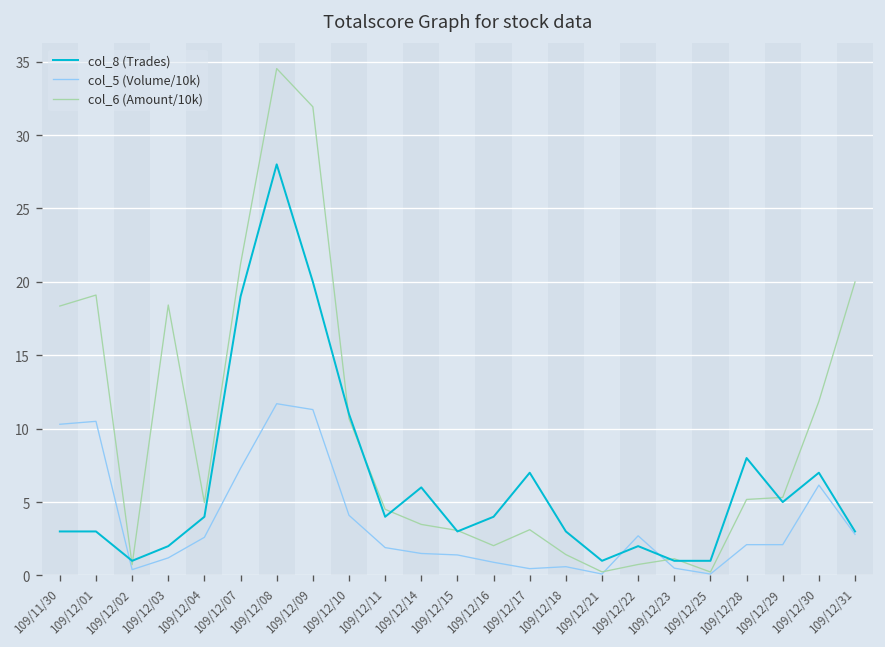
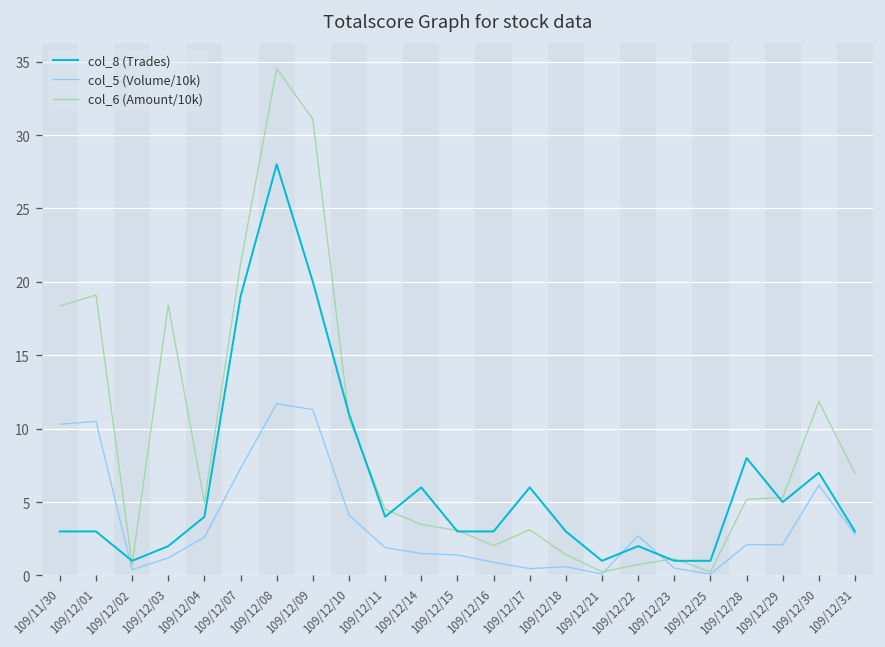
col_6 (Amount/10k), 109/12/09: 31.9 -> 31.1
col_8 (Trades), 109/12/16: 4 -> 3
col_8 (Trades), 109/12/17: 7 -> 6
col_6 (Amount/10k), 109/12/31: 20.0 -> 7.0
